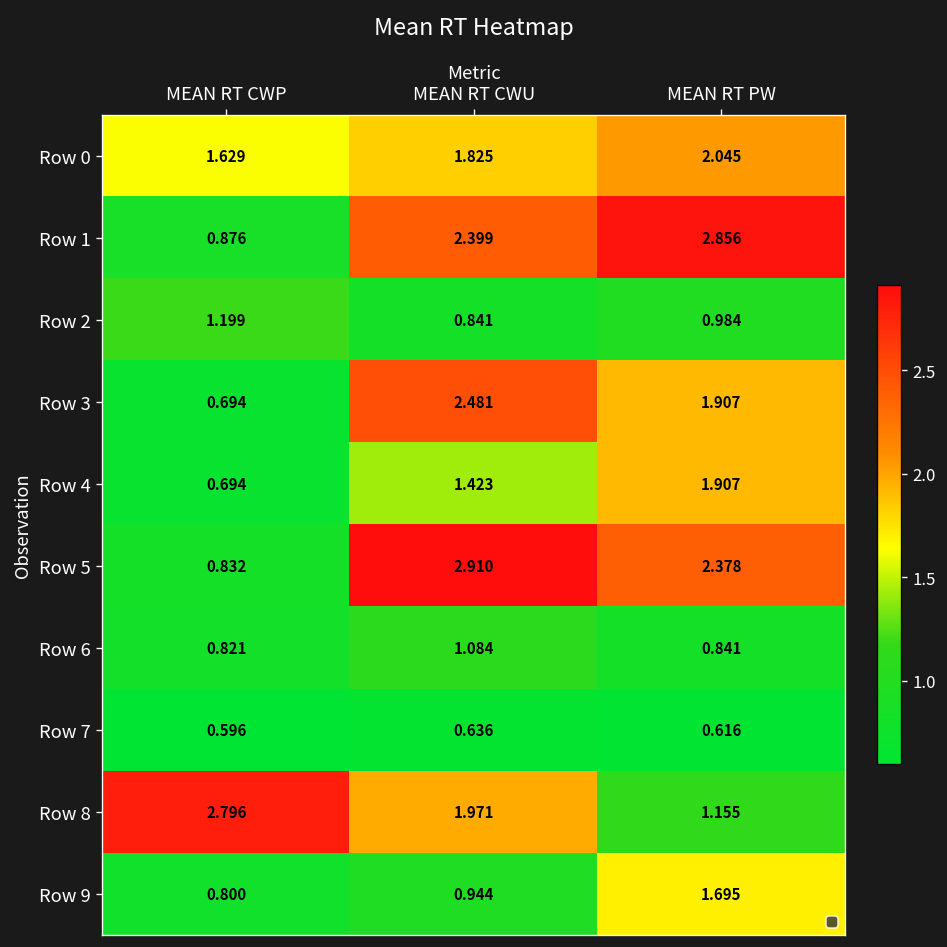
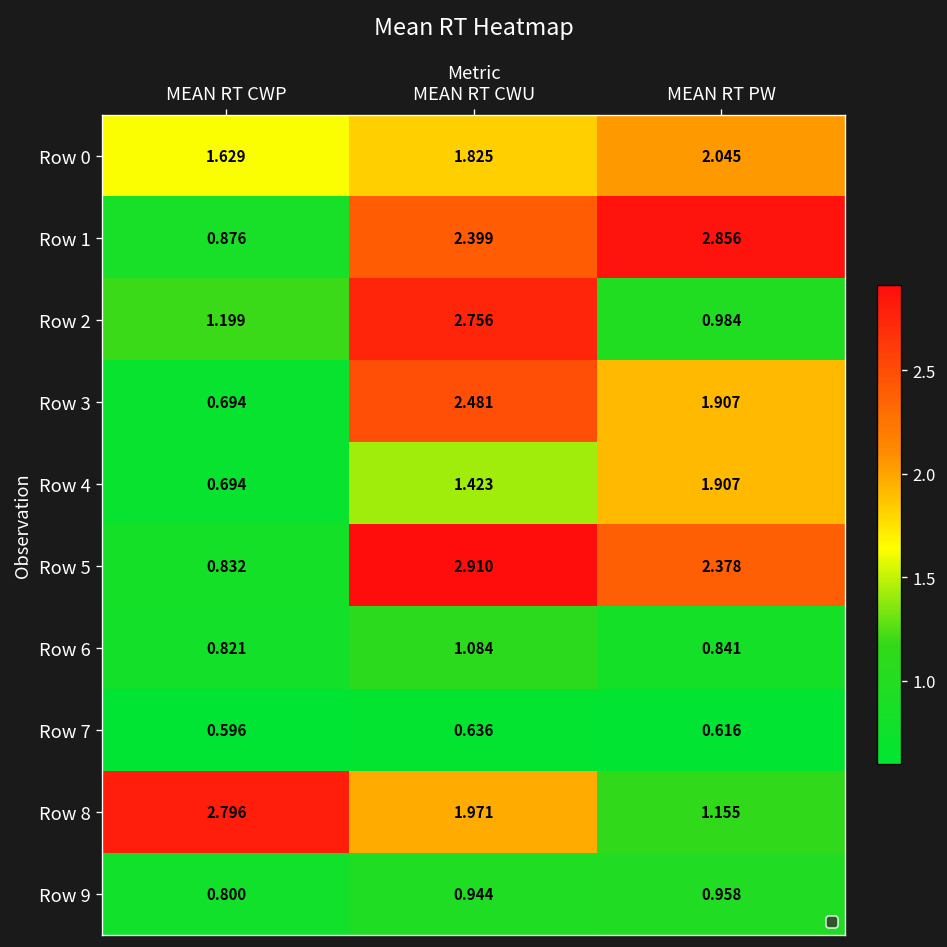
Row 2, MEAN RT CWU: 0.841 -> 2.756
Row 9, MEAN RT PW: 1.695 -> 0.958
